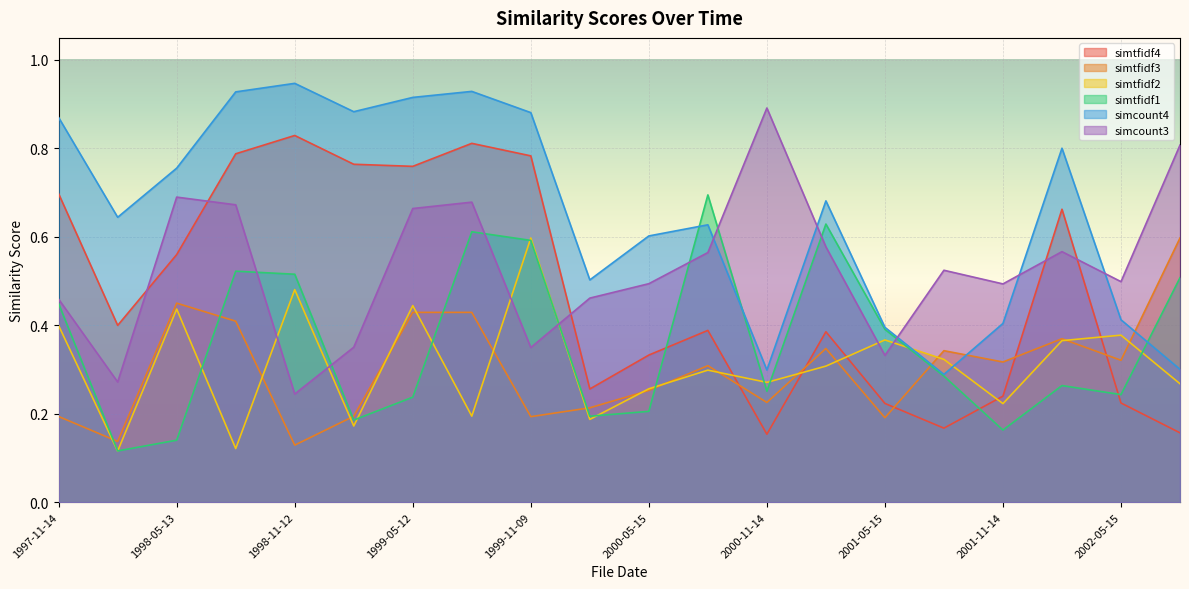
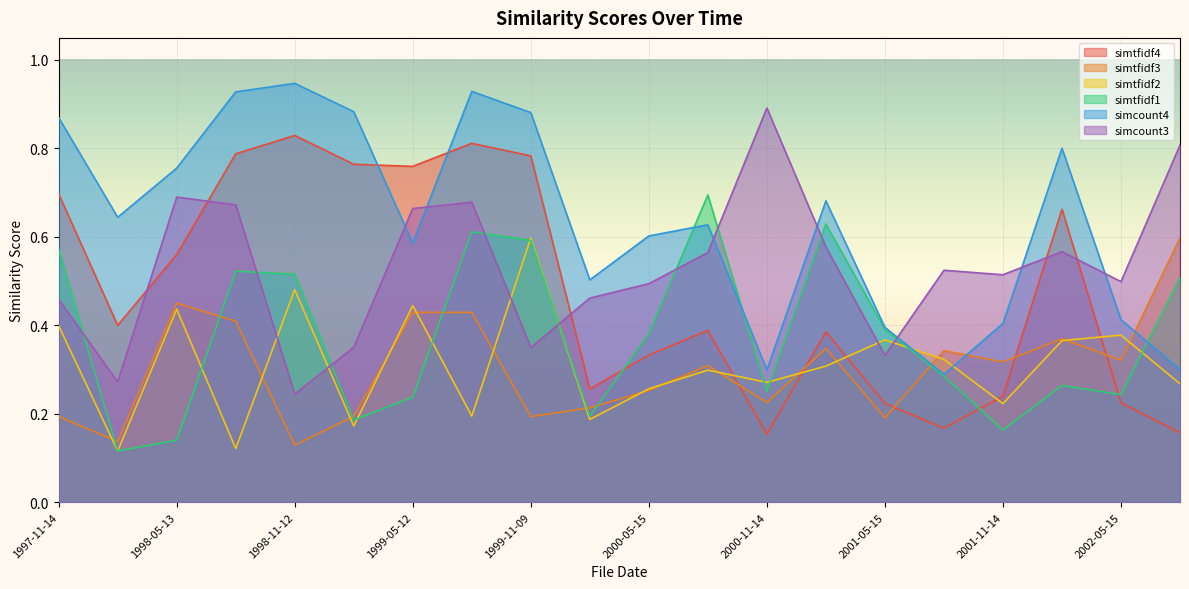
simtfidf1, 1997-11-14: 0.45 -> 0.57
simcount4, 1999-05-12: 0.92 -> 0.59
simtfidf1, 2000-05-15: 0.21 -> 0.38
simcount3, 2001-11-14: 0.49 -> 0.51
